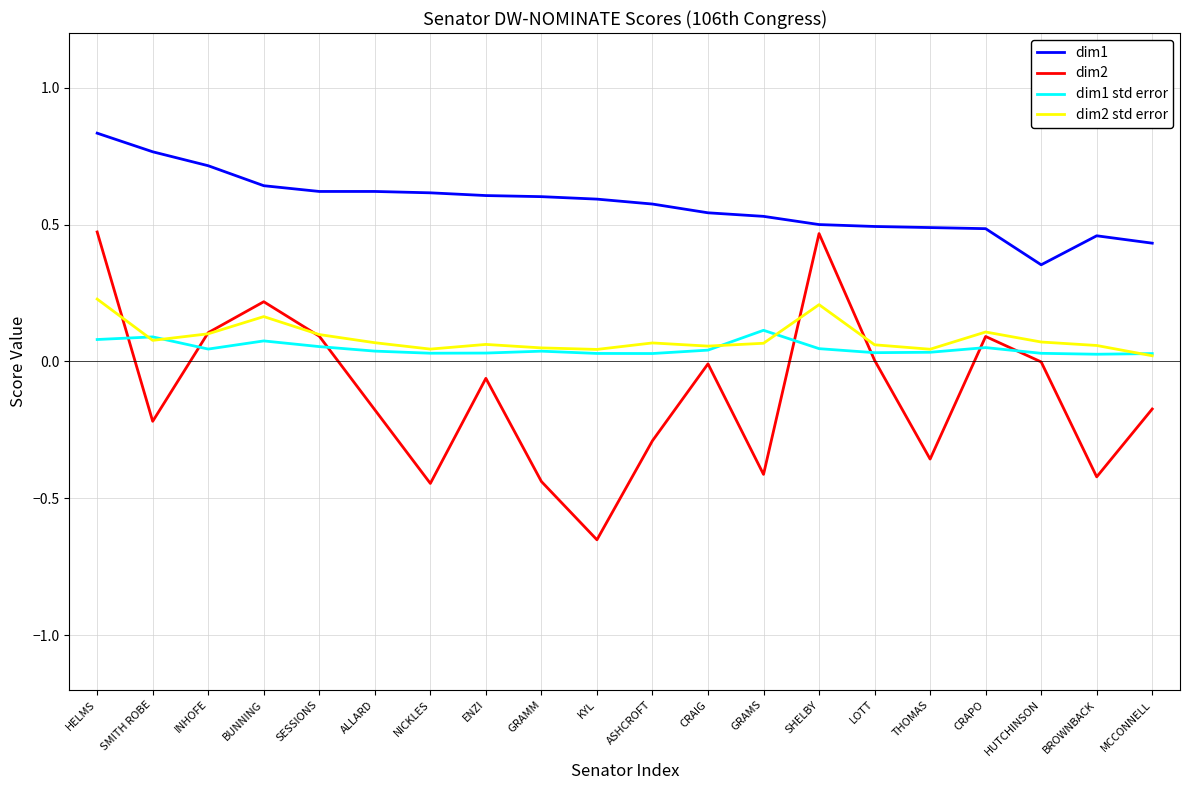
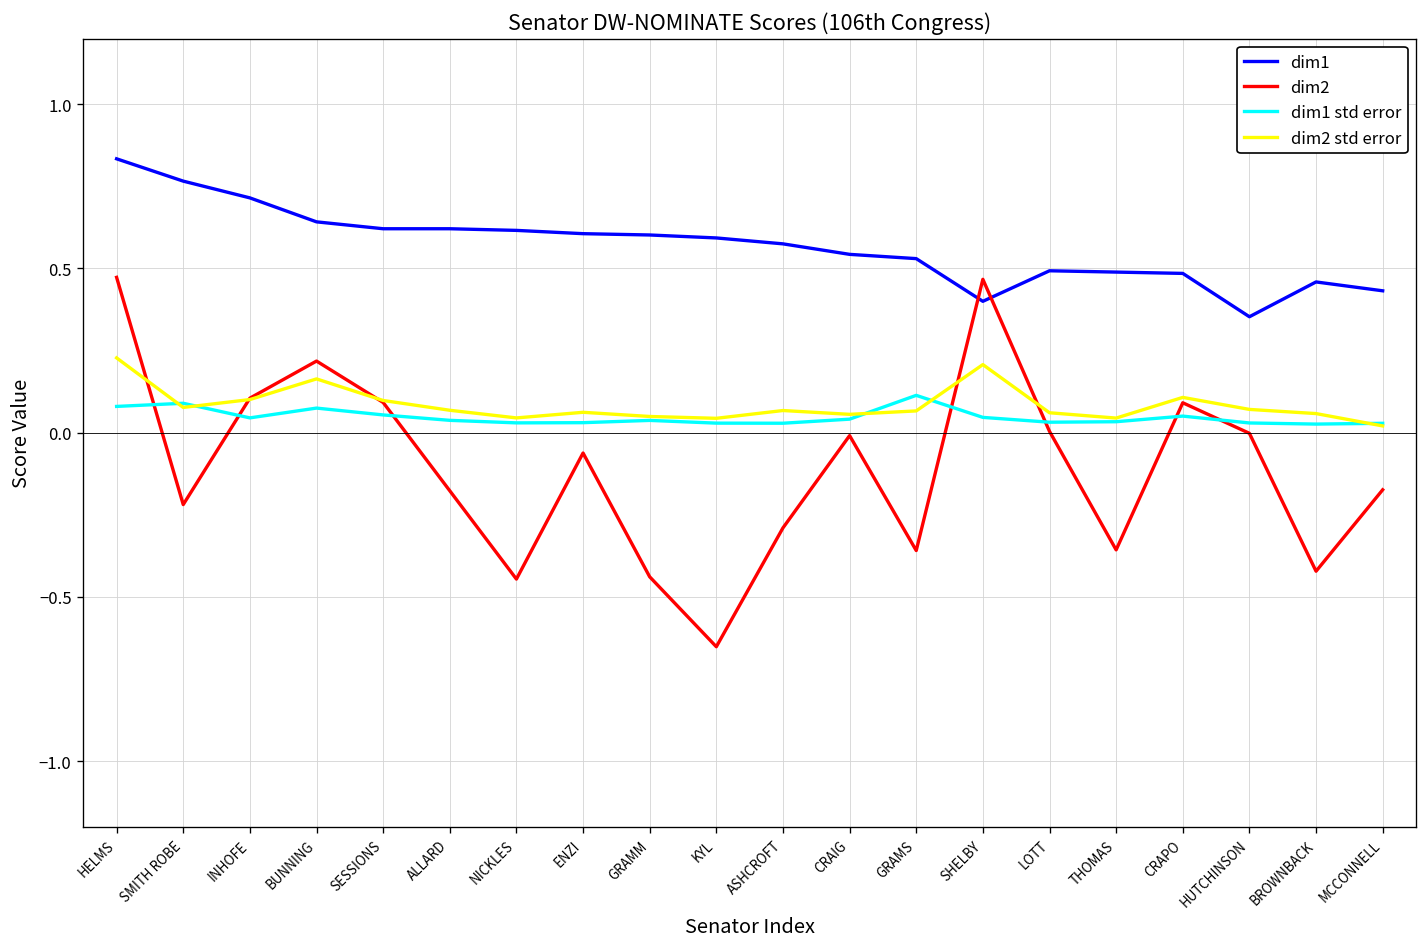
dim2, GRAMS: -0.41 -> -0.36
dim1, SHELBY: 0.5 -> 0.4
